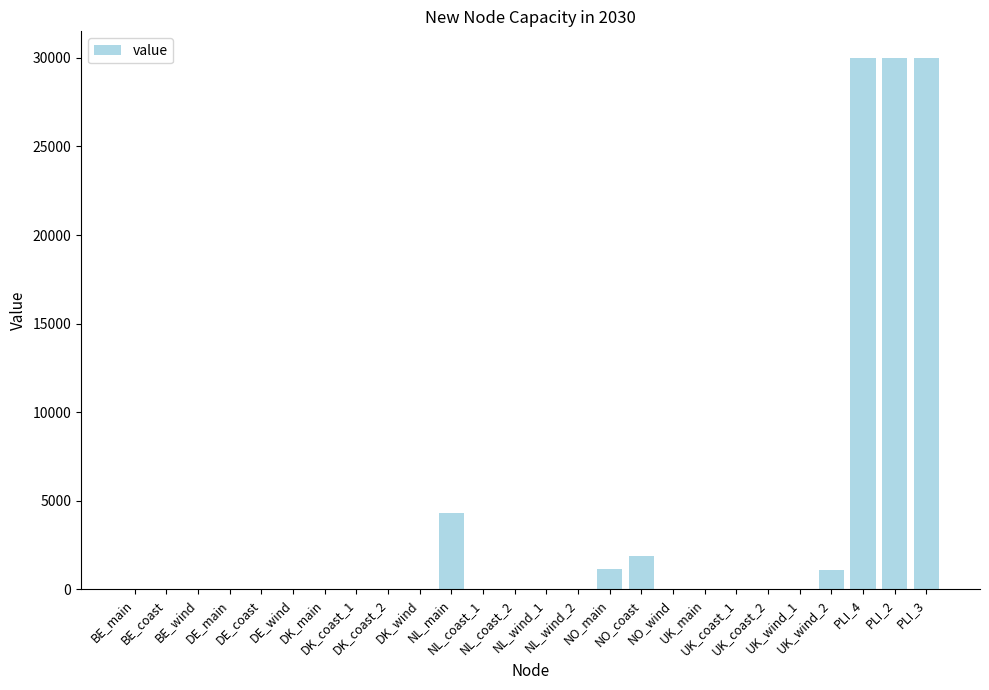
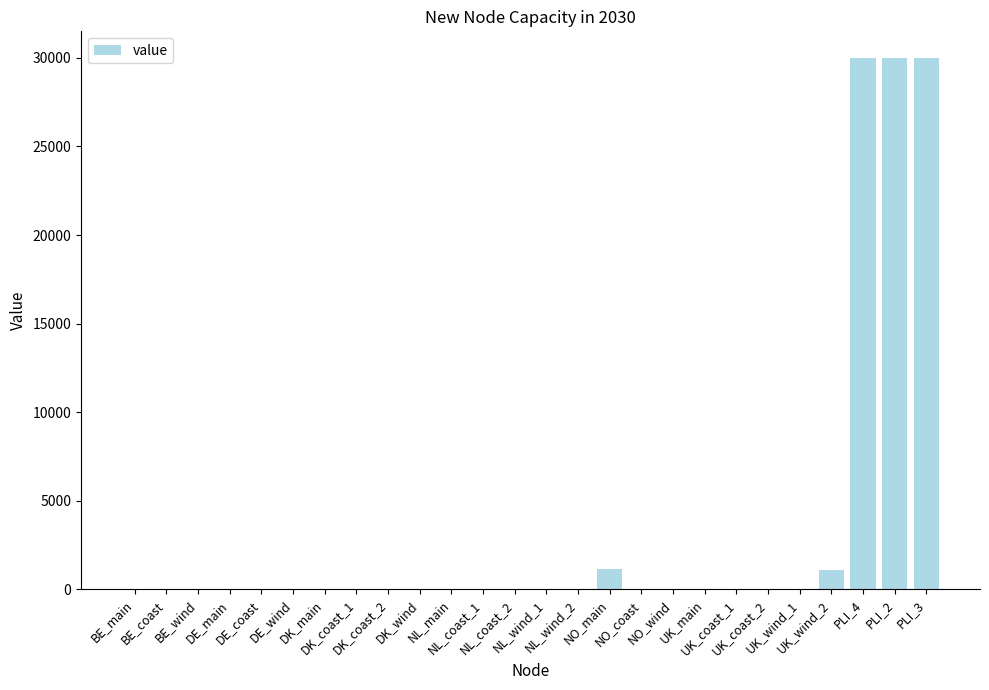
NL_main: 4300 -> 0
NO_coast: 1900 -> 0
